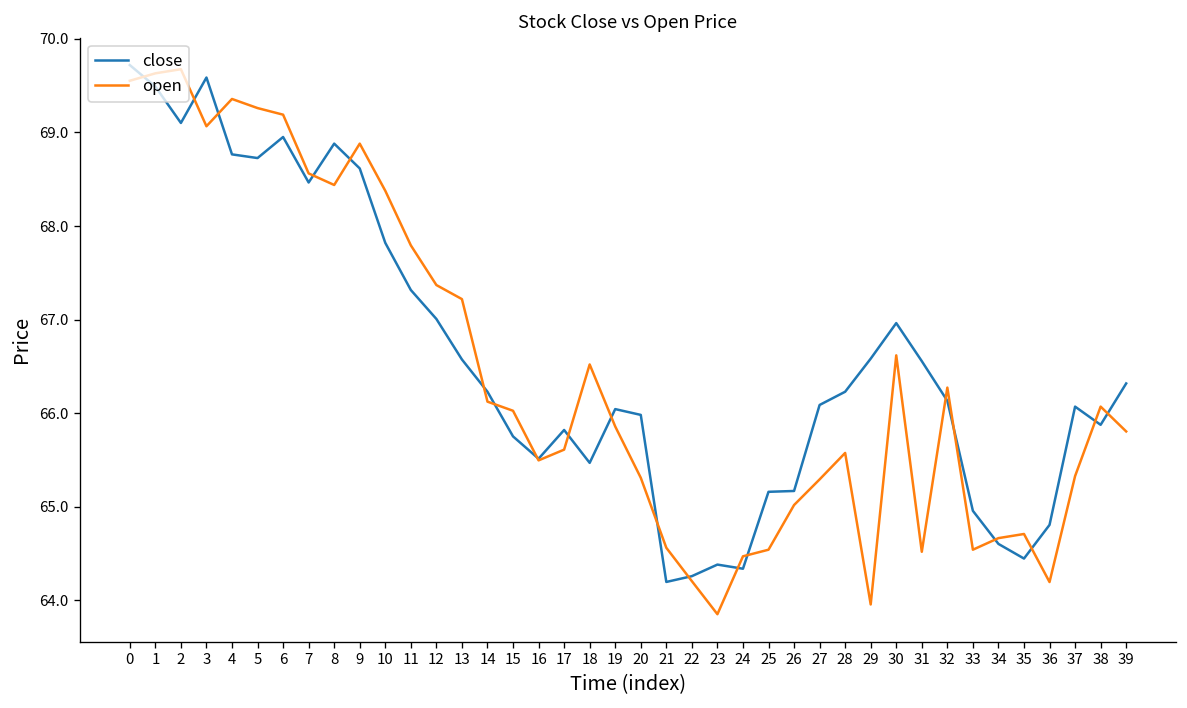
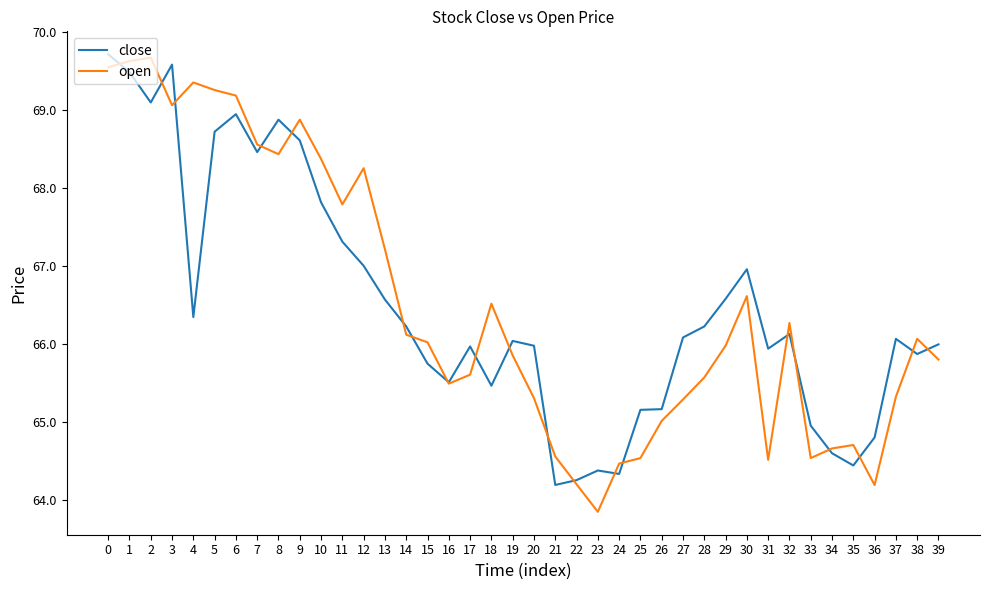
close, 4: 68.8 -> 66.4
open, 12: 67.4 -> 68.3
close, 17: 65.8 -> 66.0
open, 29: 64.0 -> 66.0
close, 31: 66.6 -> 65.9
close, 39: 66.3 -> 66.0
